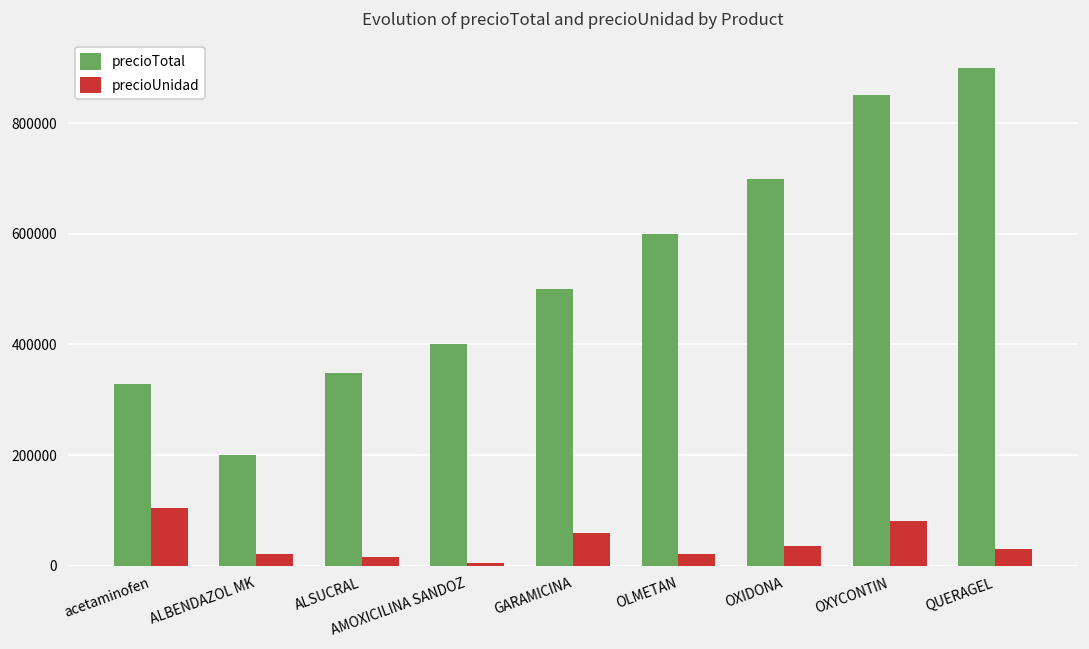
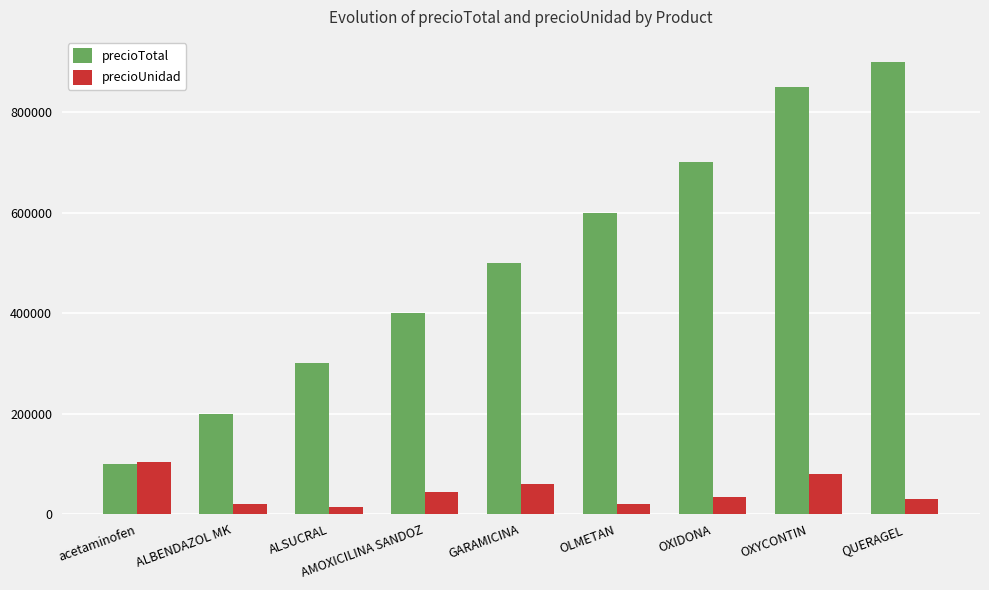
precioTotal, acetaminofen: 330000 -> 100000
precioTotal, ALSUCRAL: 350000 -> 300000
precioUnidad, AMOXICILINA SANDOZ: 0 -> 40000
